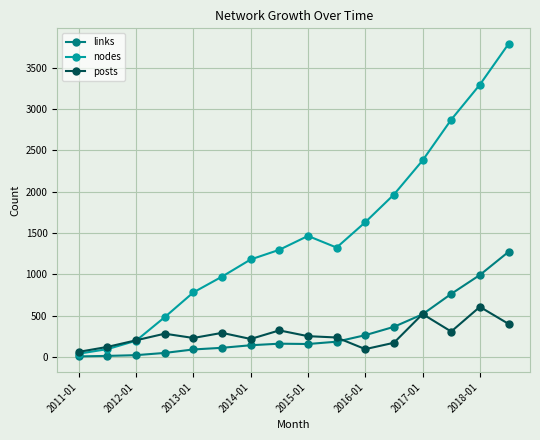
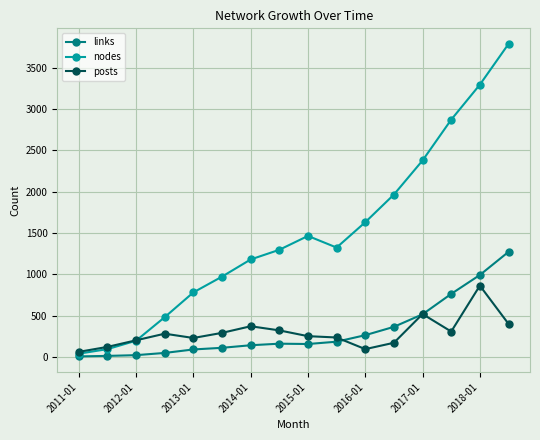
posts, 2014-01: 200 -> 400
posts, 2018-01: 600 -> 900
